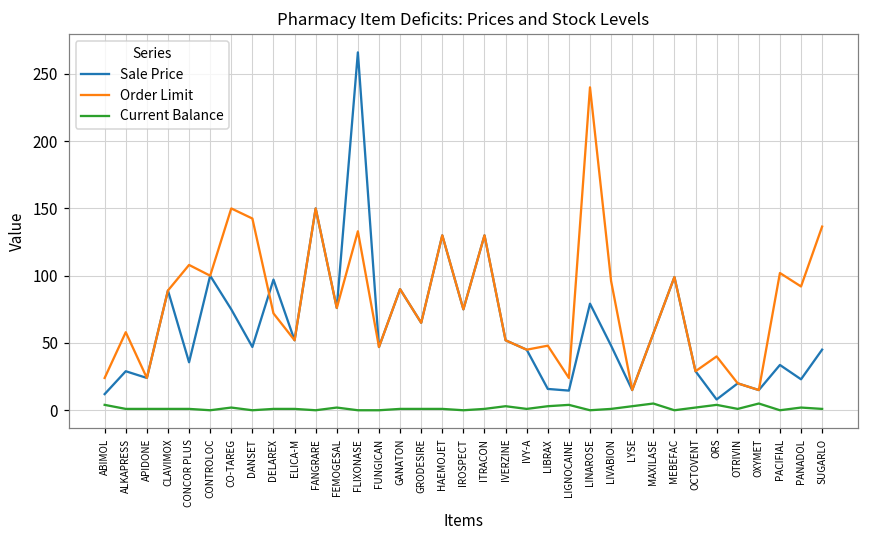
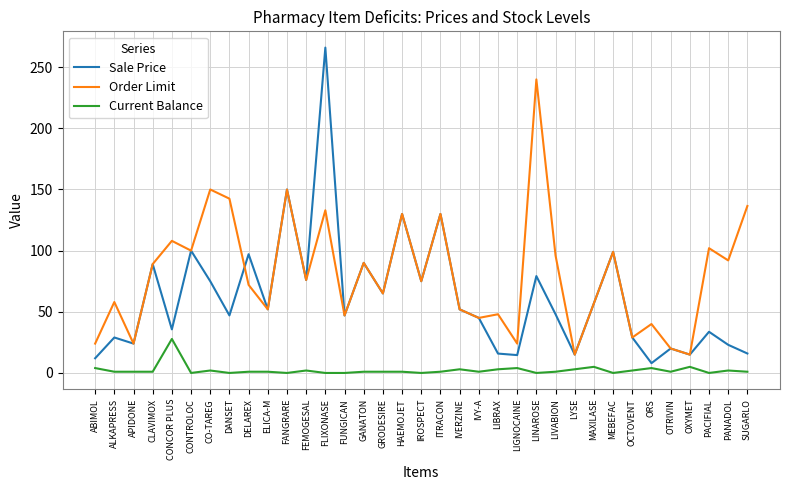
Current Balance, CONCOR PLUS: 1 -> 28
Sale Price, SUGARLO: 45 -> 16
